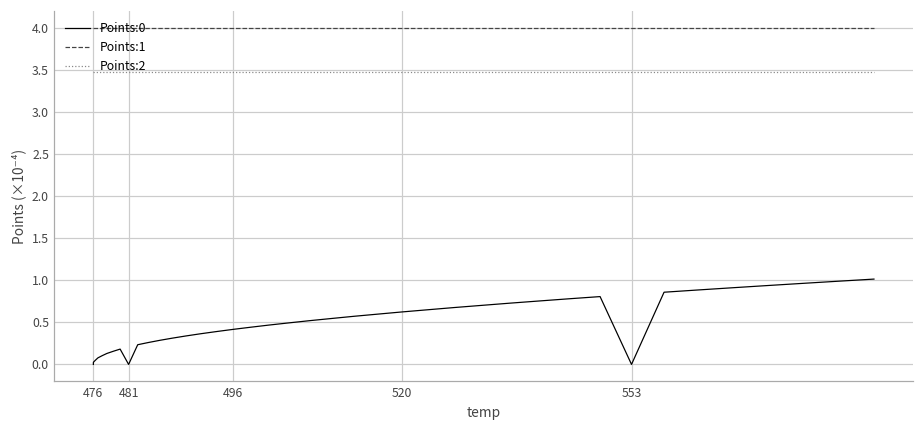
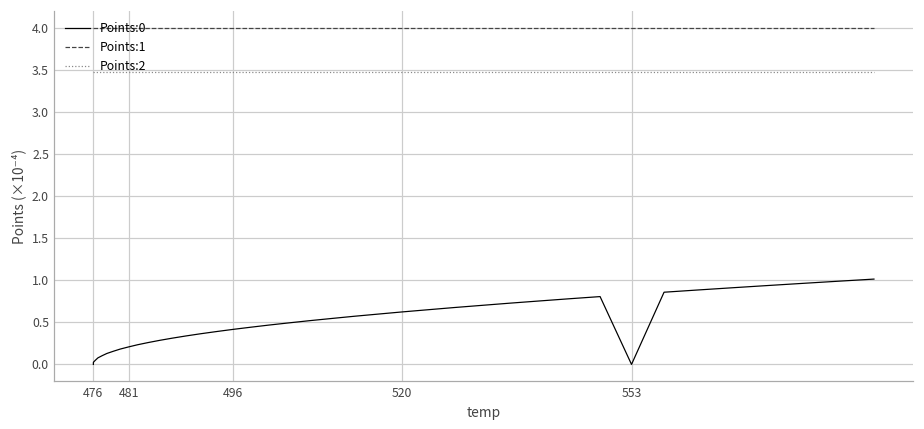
Points:0, 481: 0.0 -> 0.2
